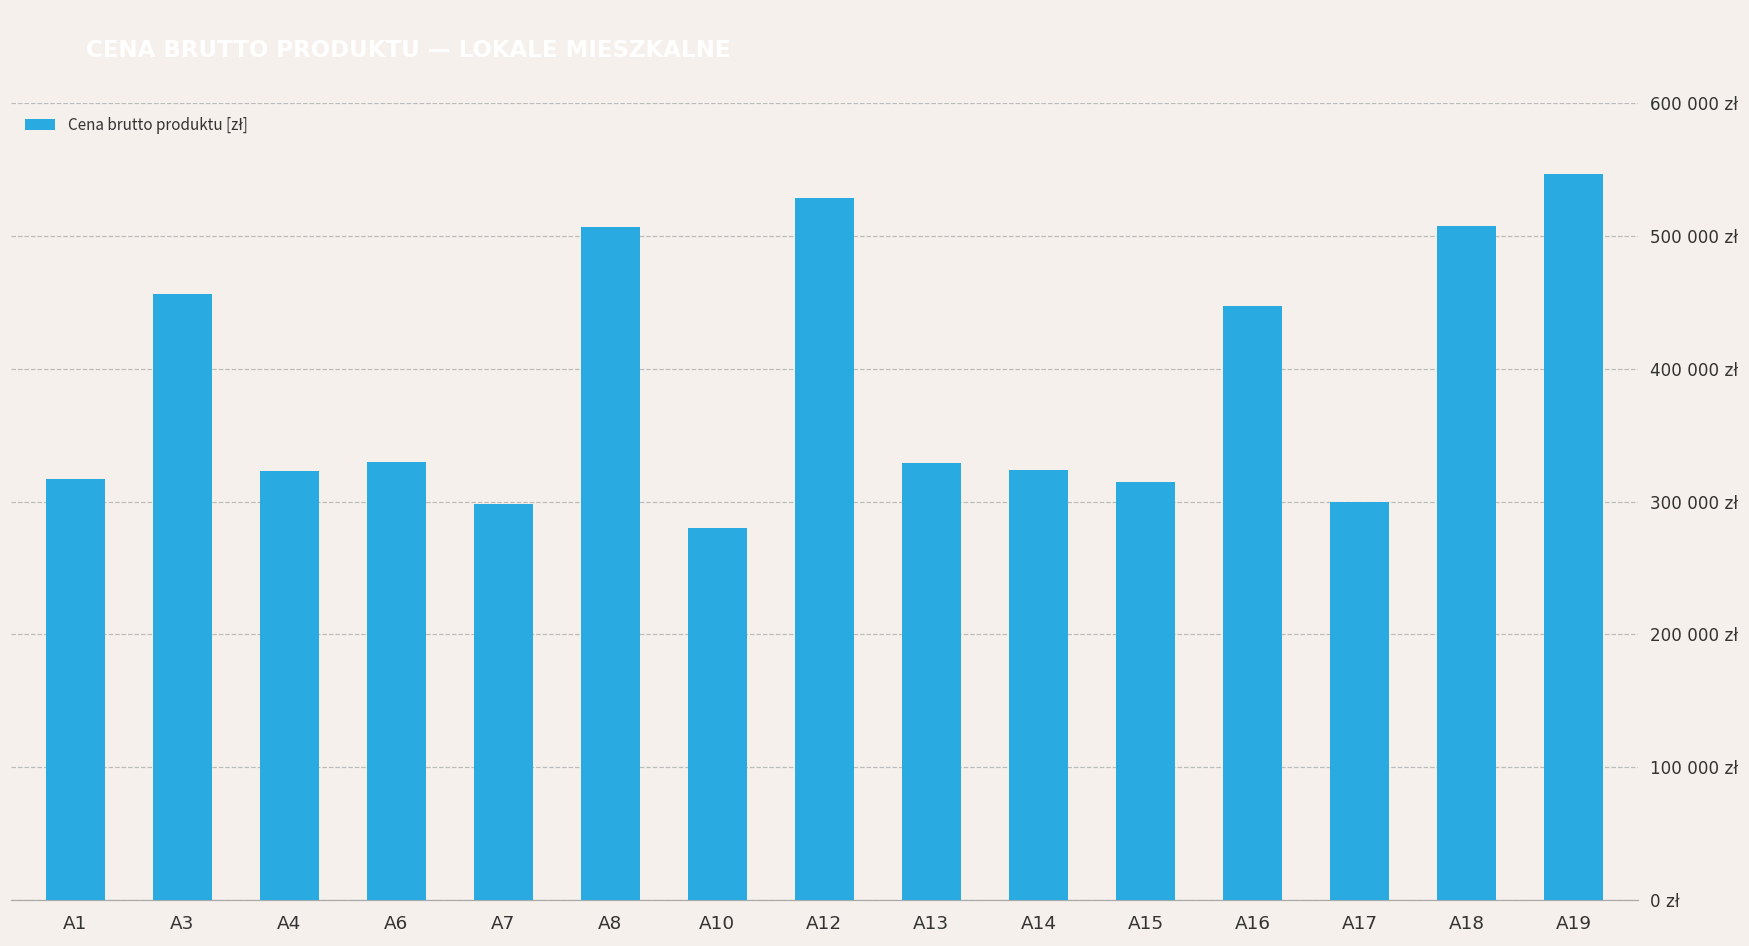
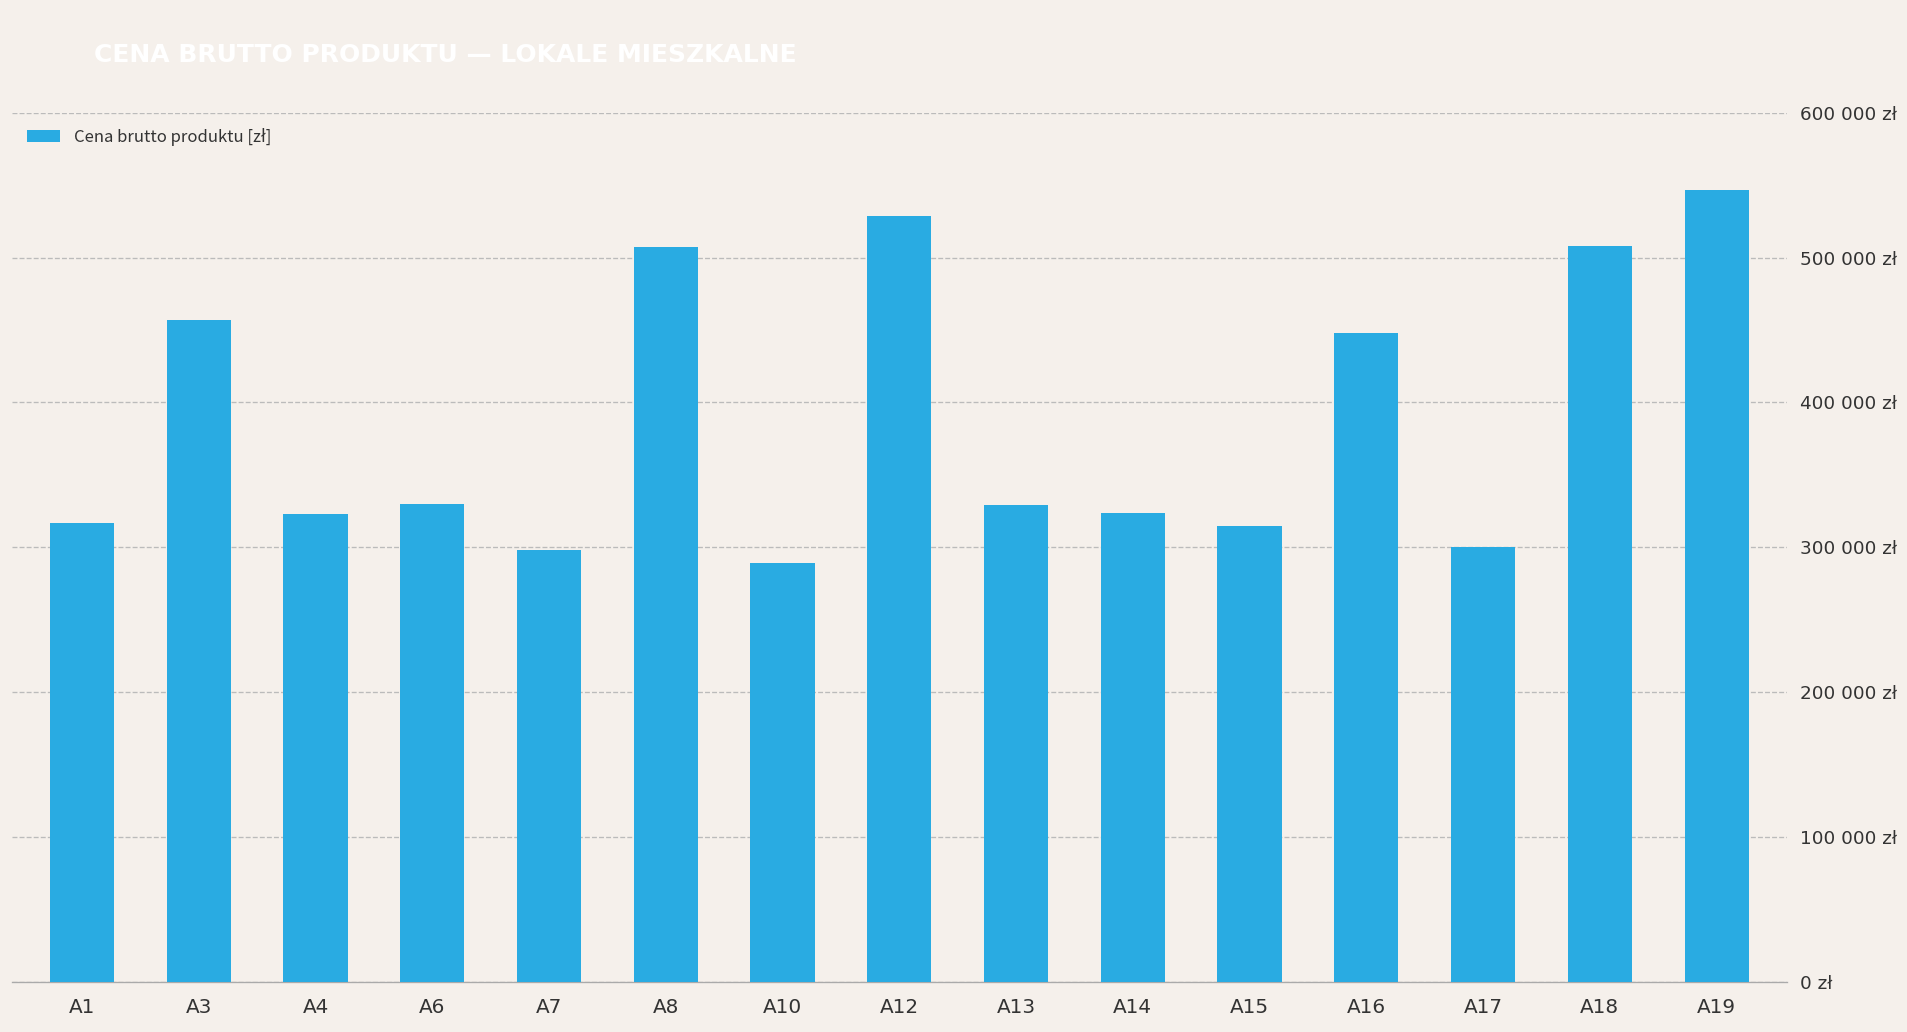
A10: 280000 zł -> 289000 zł
